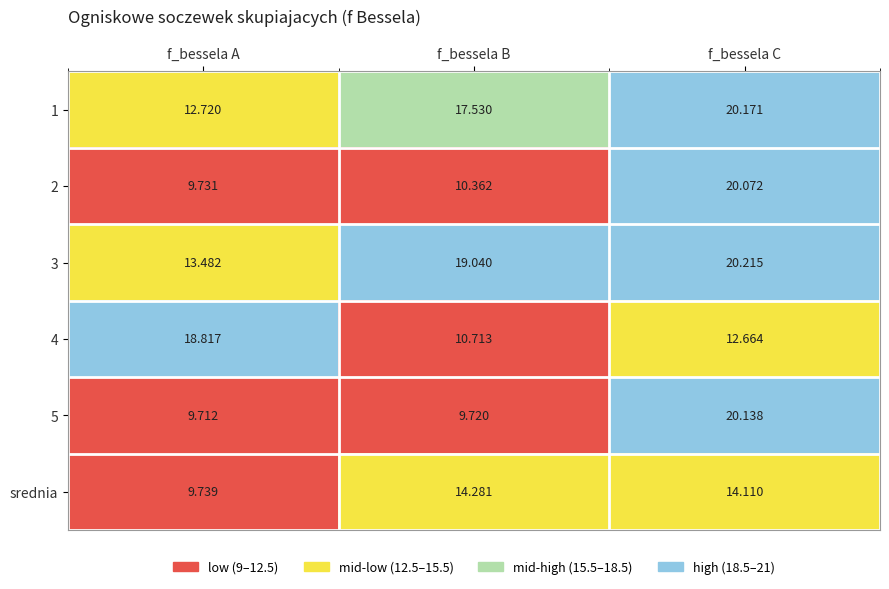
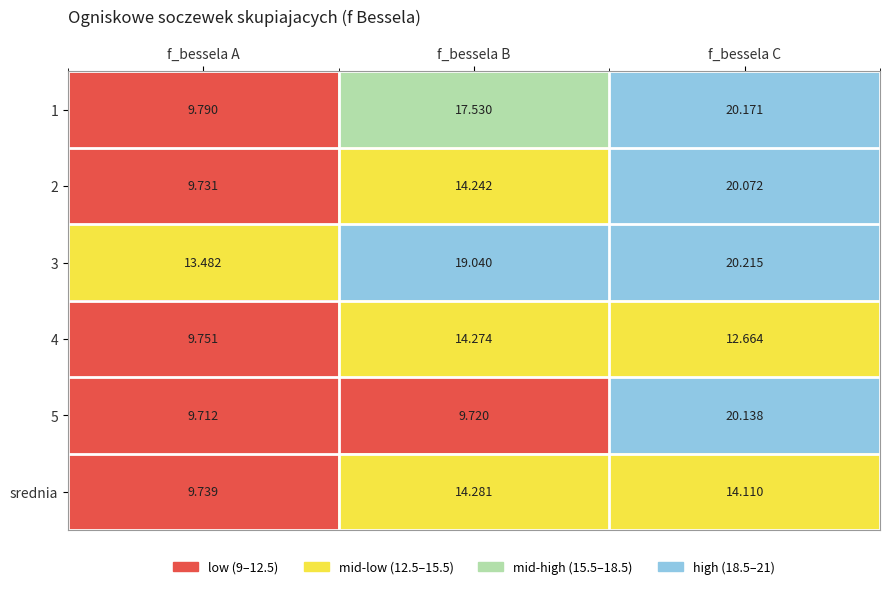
1, f_bessela A: 12.720 -> 9.790
2, f_bessela B: 10.362 -> 14.242
4, f_bessela A: 18.817 -> 9.751
4, f_bessela B: 10.713 -> 14.274
